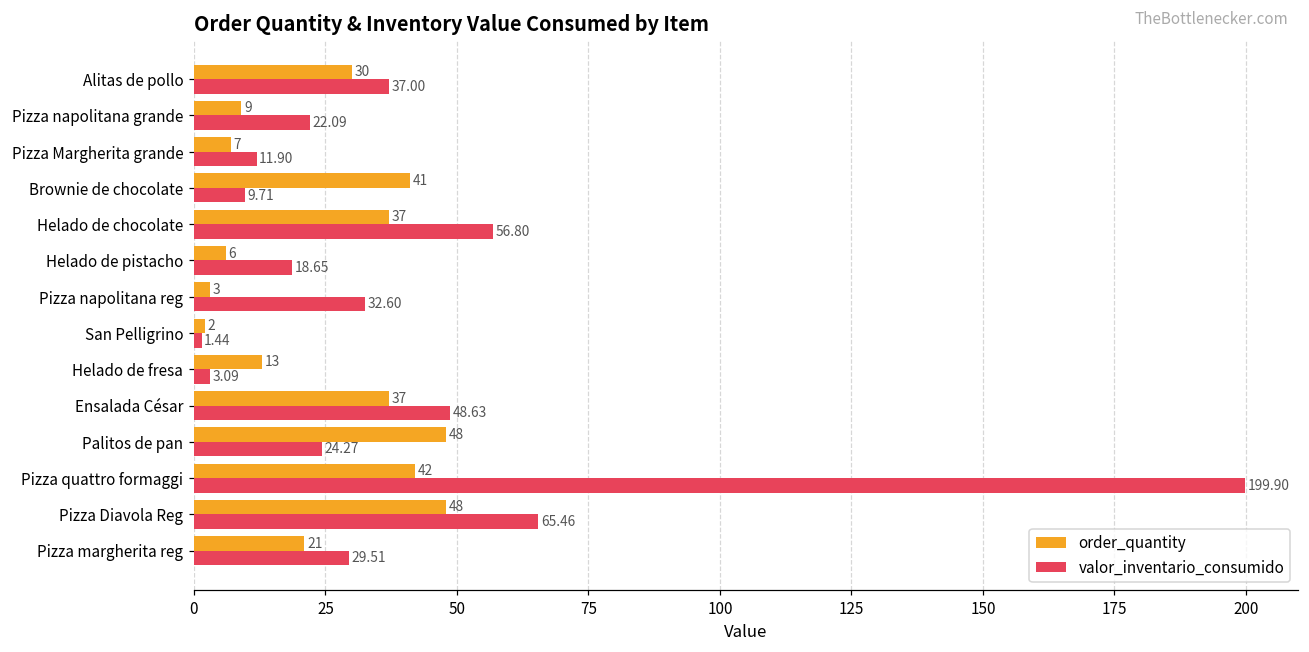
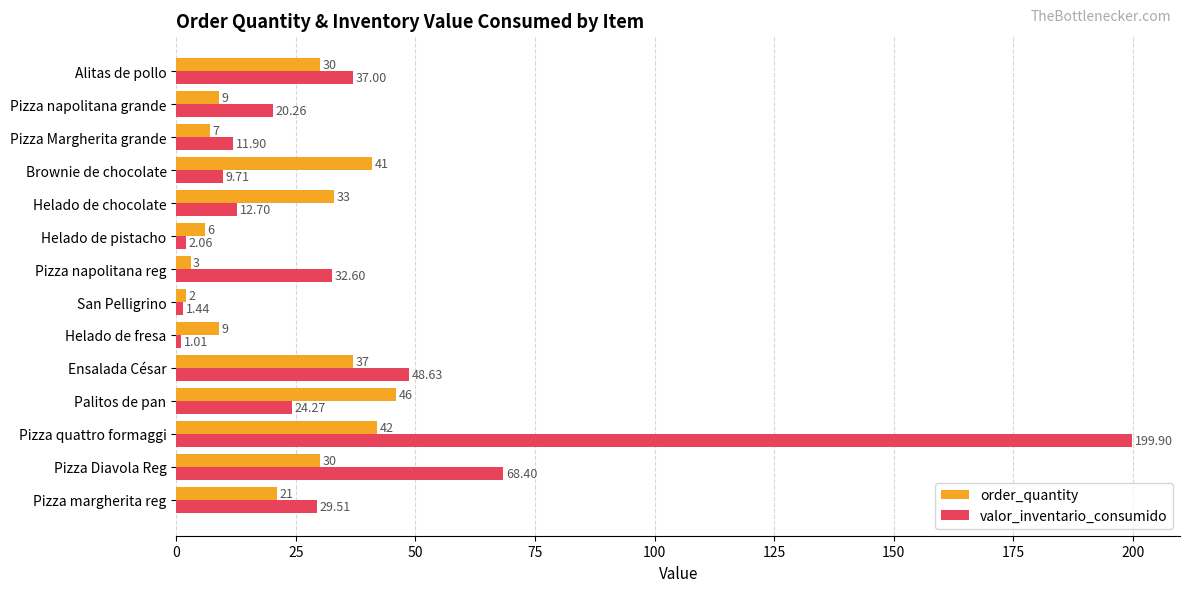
valor_inventario_consumido, Pizza napolitana grande: 22.09 -> 20.26
order_quantity, Helado de chocolate: 37 -> 33
valor_inventario_consumido, Helado de chocolate: 56.80 -> 12.70
valor_inventario_consumido, Helado de pistacho: 18.65 -> 2.06
order_quantity, Helado de fresa: 13 -> 9
valor_inventario_consumido, Helado de fresa: 3.09 -> 1.01
order_quantity, Palitos de pan: 48 -> 46
order_quantity, Pizza Diavola Reg: 48 -> 30
valor_inventario_consumido, Pizza Diavola Reg: 65.46 -> 68.40
